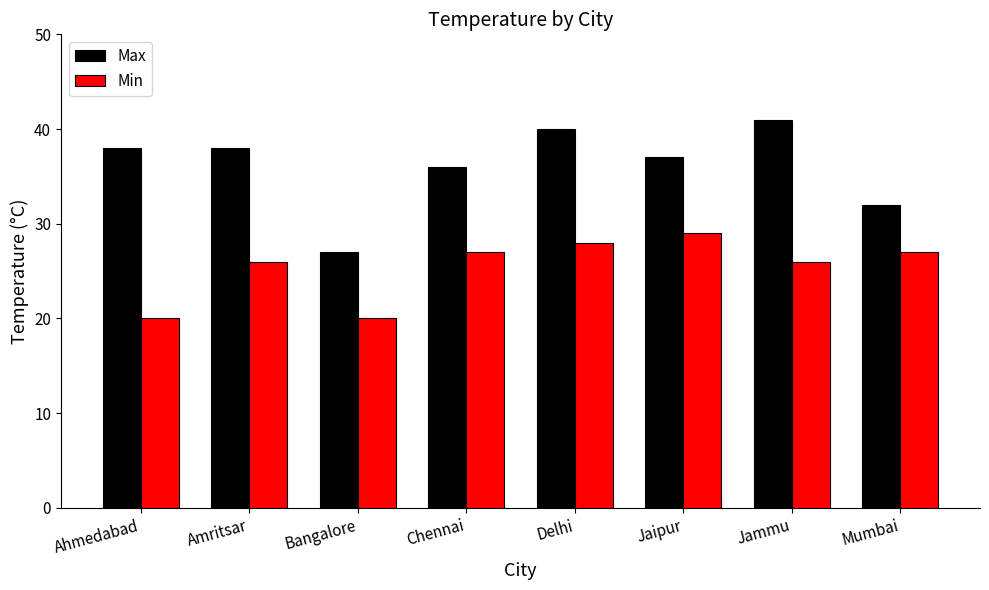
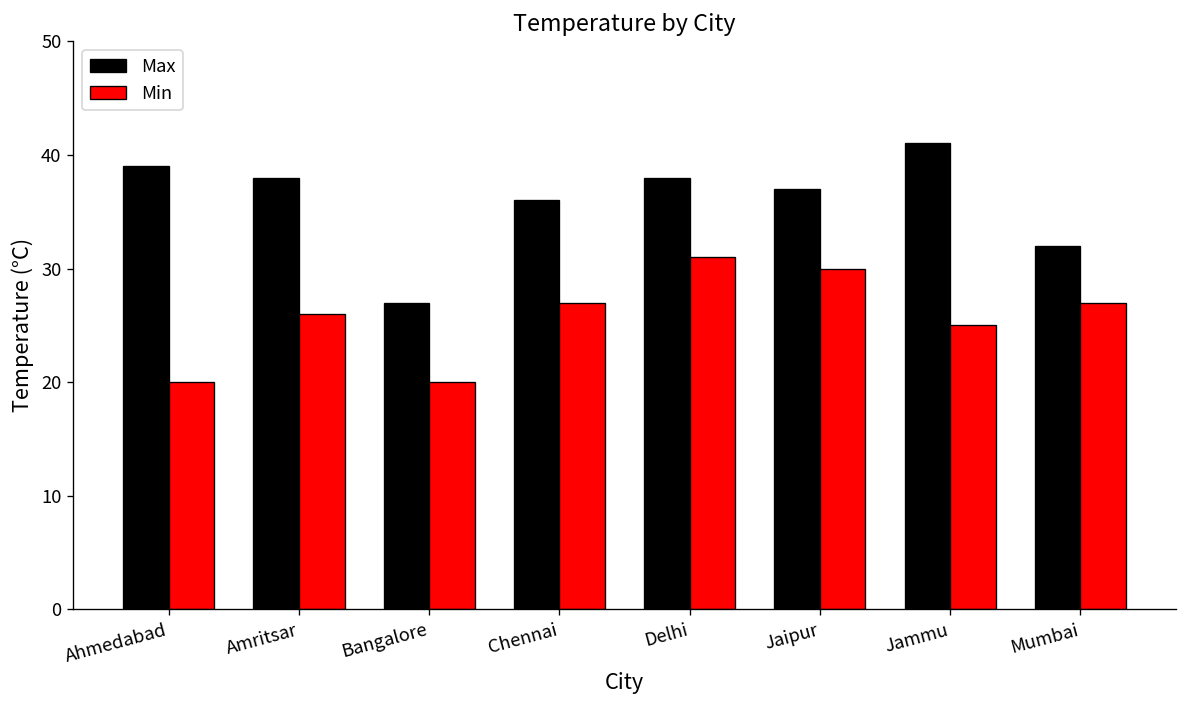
Max, Ahmedabad: 38 -> 39
Max, Delhi: 40 -> 38
Min, Delhi: 28 -> 31
Min, Jaipur: 29 -> 30
Min, Jammu: 26 -> 25
